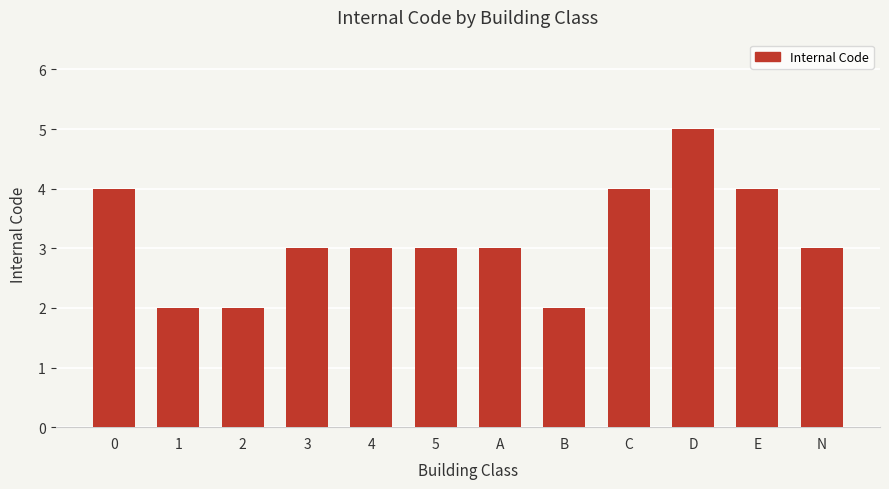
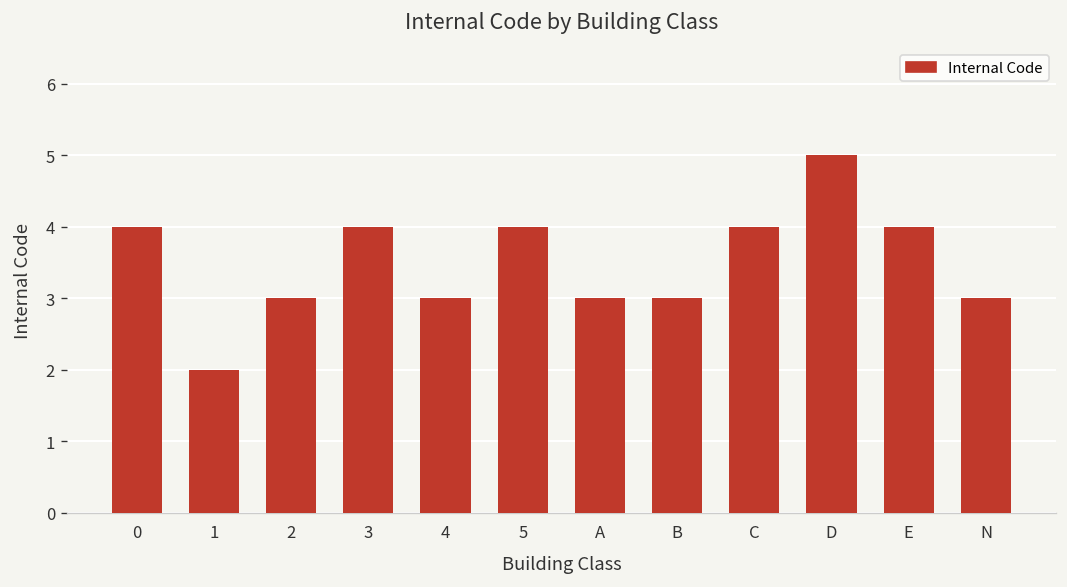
2: 2 -> 3
3: 3 -> 4
5: 3 -> 4
B: 2 -> 3
